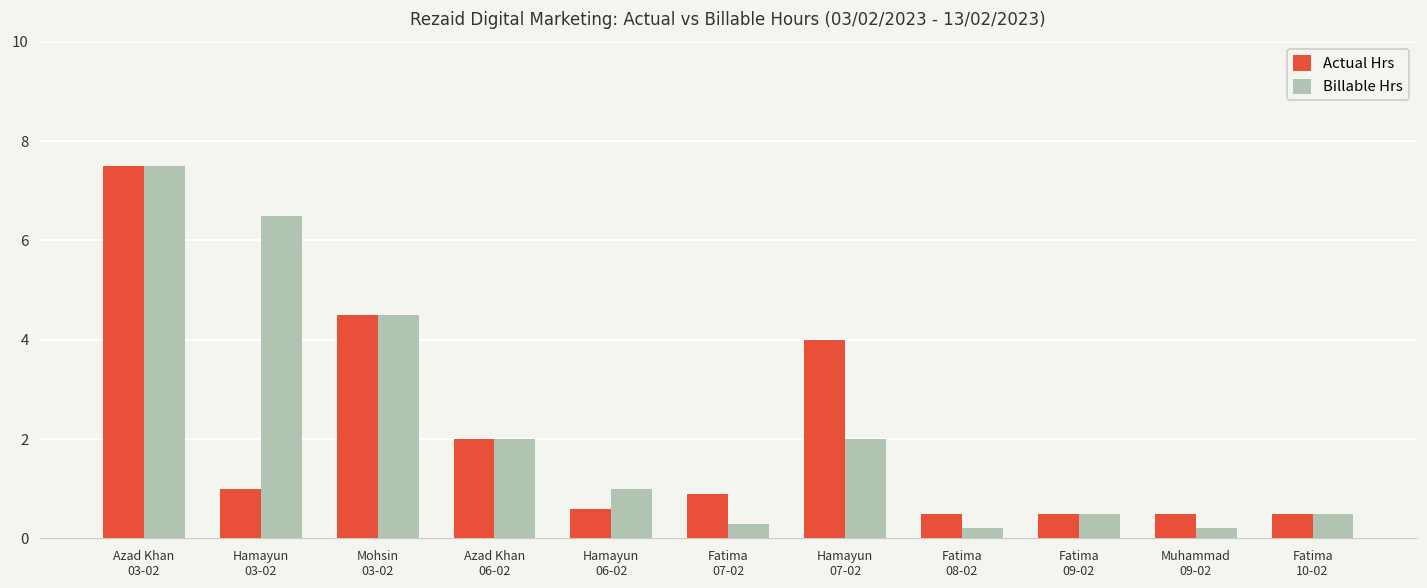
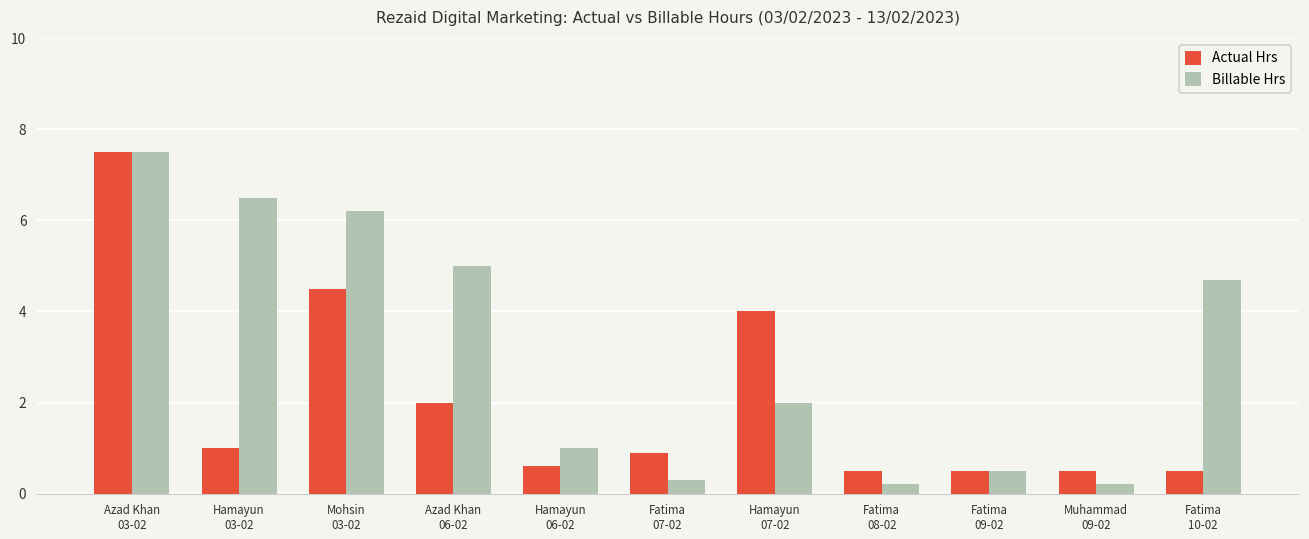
Billable Hrs, Mohsin 03-02: 4.5 -> 6.2
Billable Hrs, Azad Khan 06-02: 2 -> 5
Billable Hrs, Fatima 10-02: 0.5 -> 4.7
